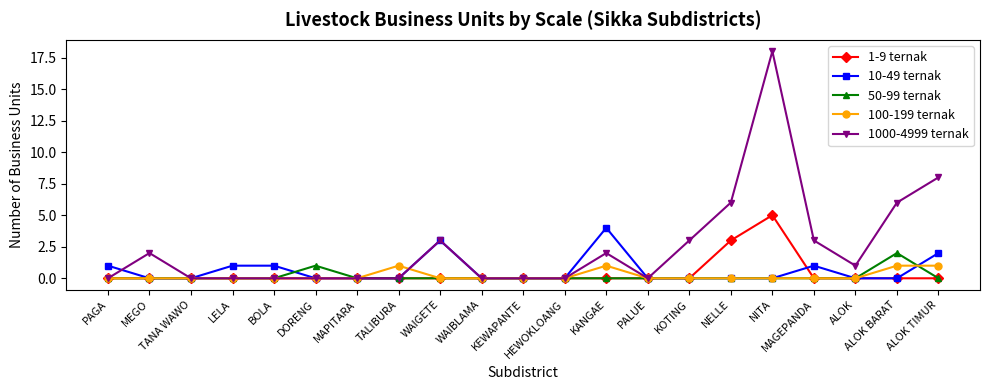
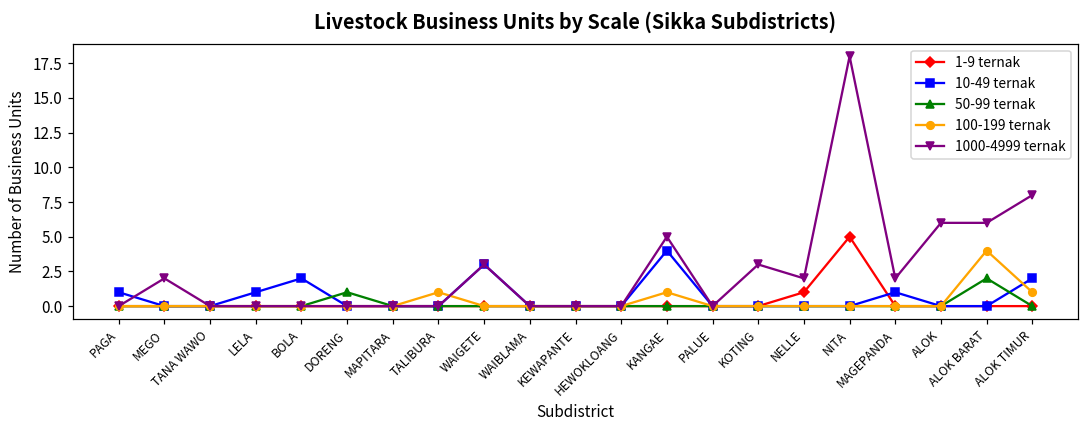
10-49 ternak, BOLA: 1 -> 2
1000-4999 ternak, KANGAE: 2 -> 5
1-9 ternak, NELLE: 3 -> 1
1000-4999 ternak, NELLE: 6 -> 2
1000-4999 ternak, MAGEPANDA: 3 -> 2
1000-4999 ternak, ALOK: 1 -> 6
100-199 ternak, ALOK BARAT: 1 -> 4
